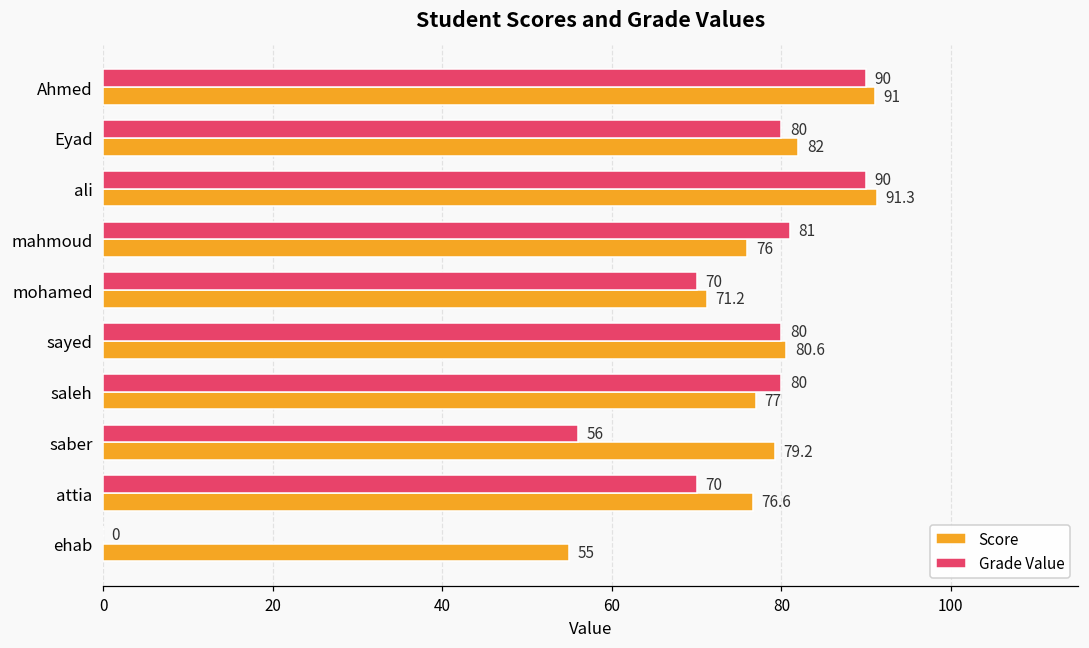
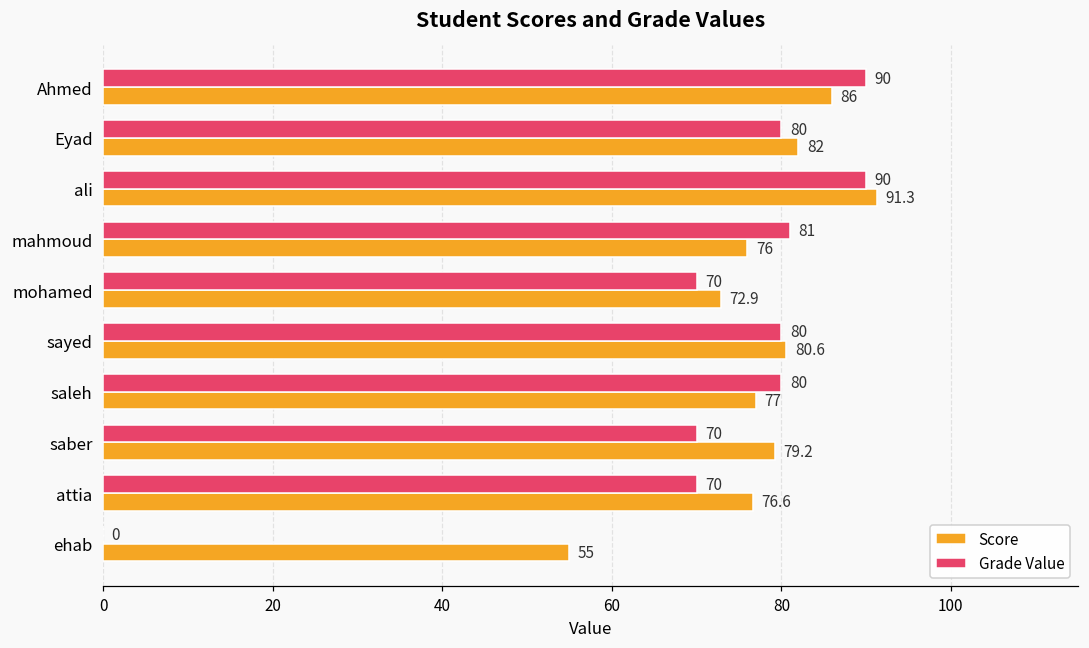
Score, Ahmed: 91 -> 86
Score, mohamed: 71.2 -> 72.9
Grade Value, saber: 56 -> 70
